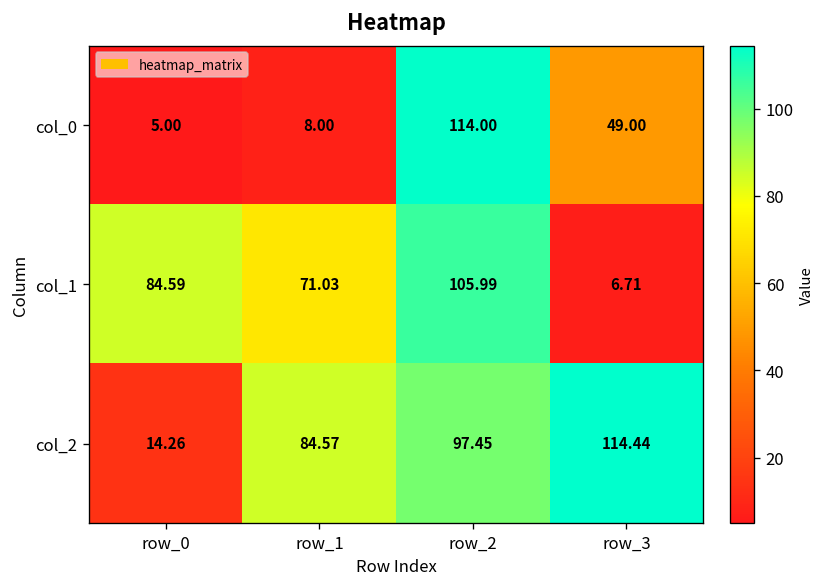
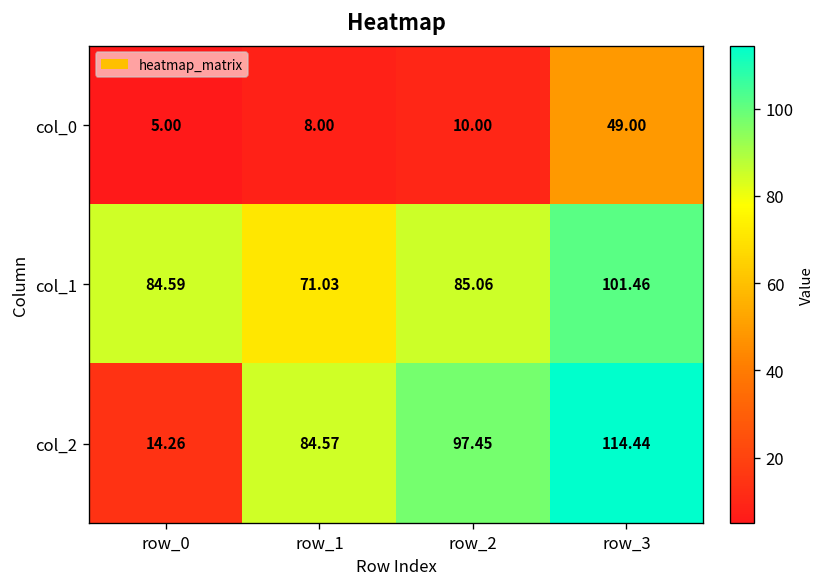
col_0, row_2: 114.00 -> 10.00
col_1, row_2: 105.99 -> 85.06
col_1, row_3: 6.71 -> 101.46
